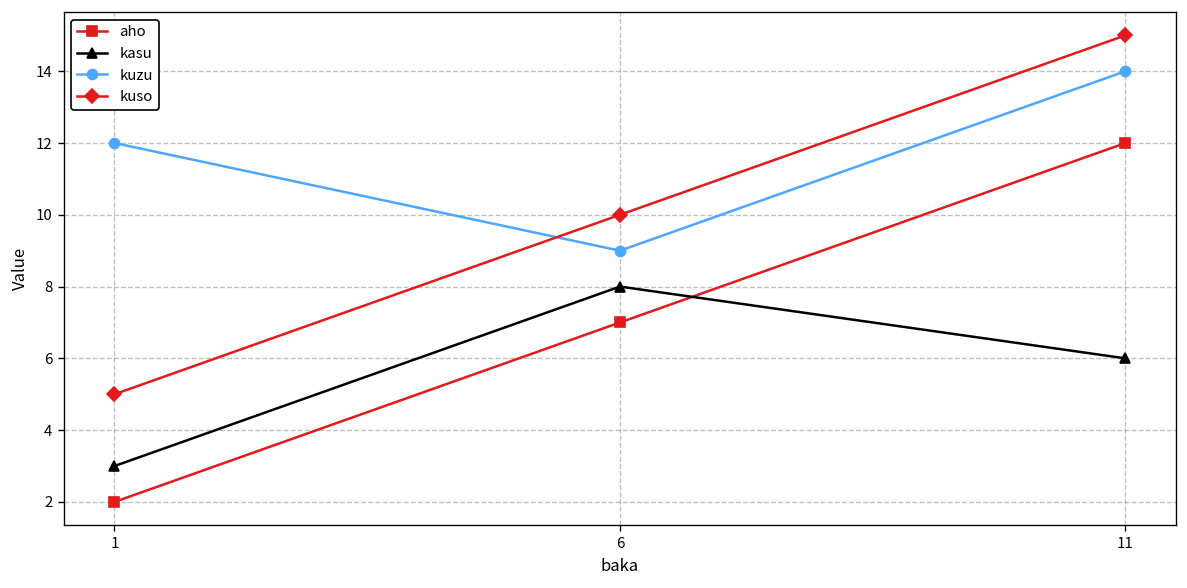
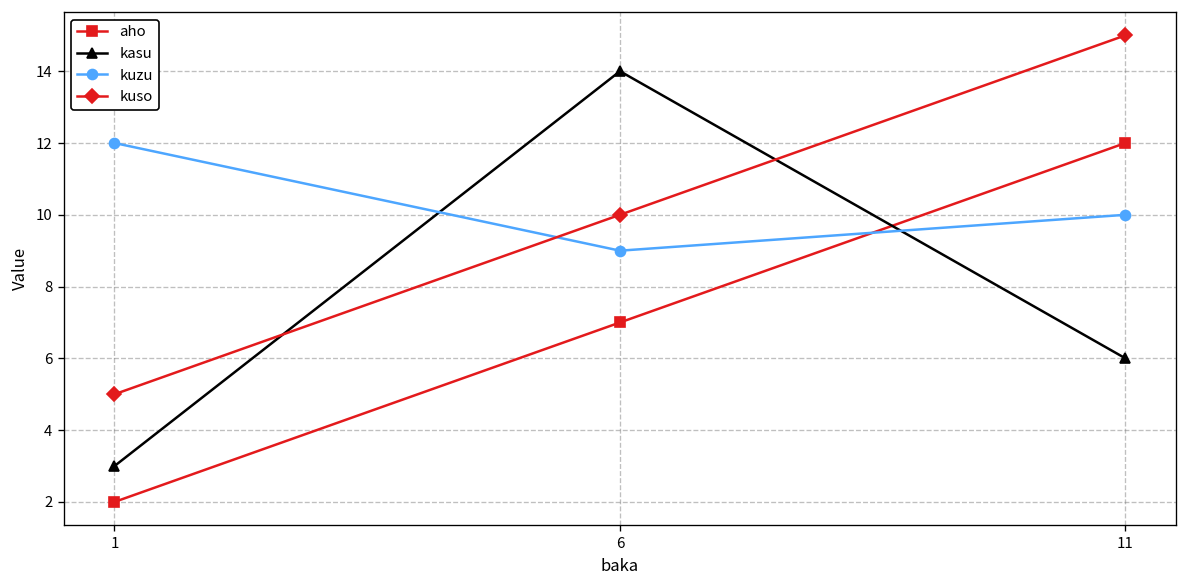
kasu, 6: 8 -> 14
kuzu, 11: 14 -> 10
